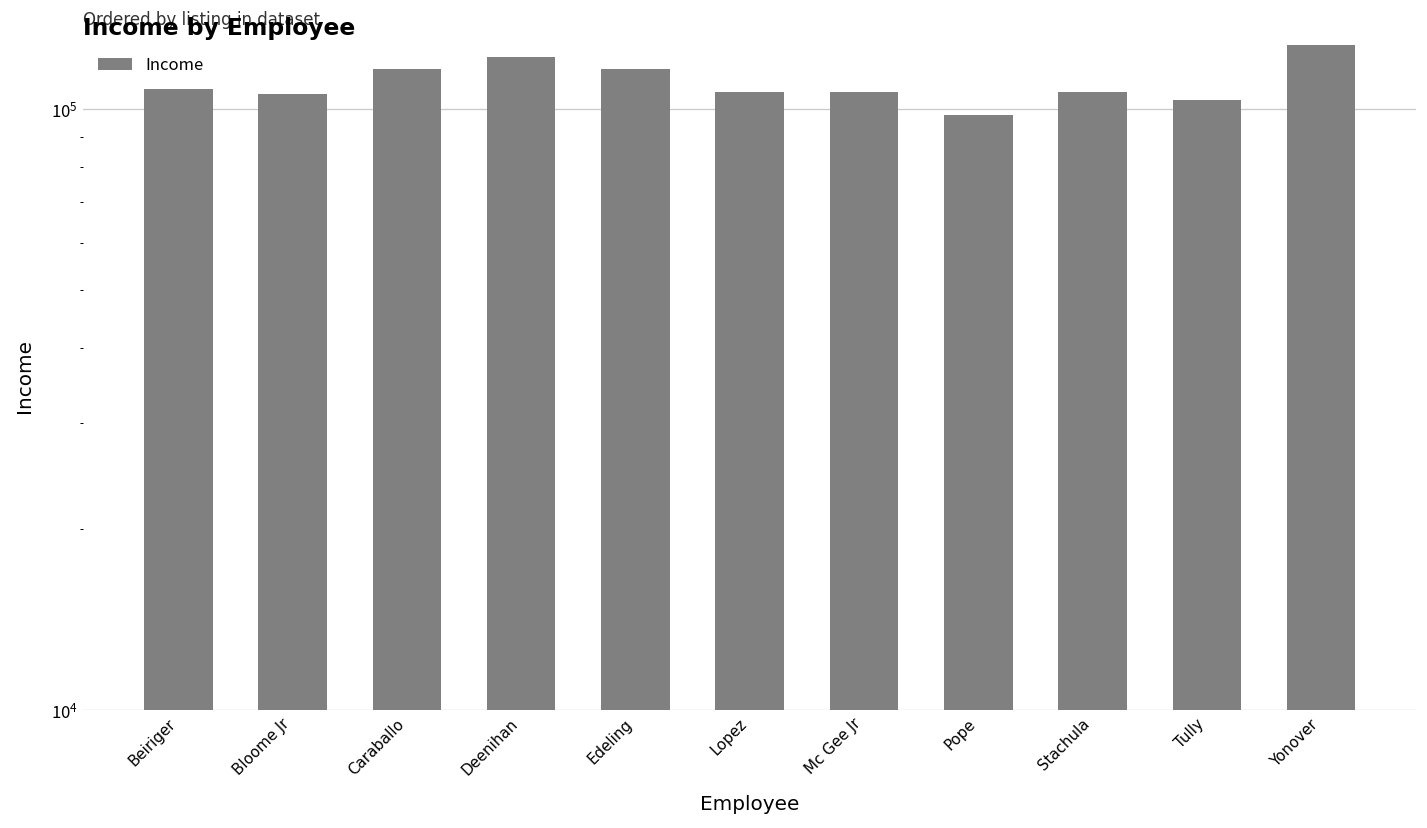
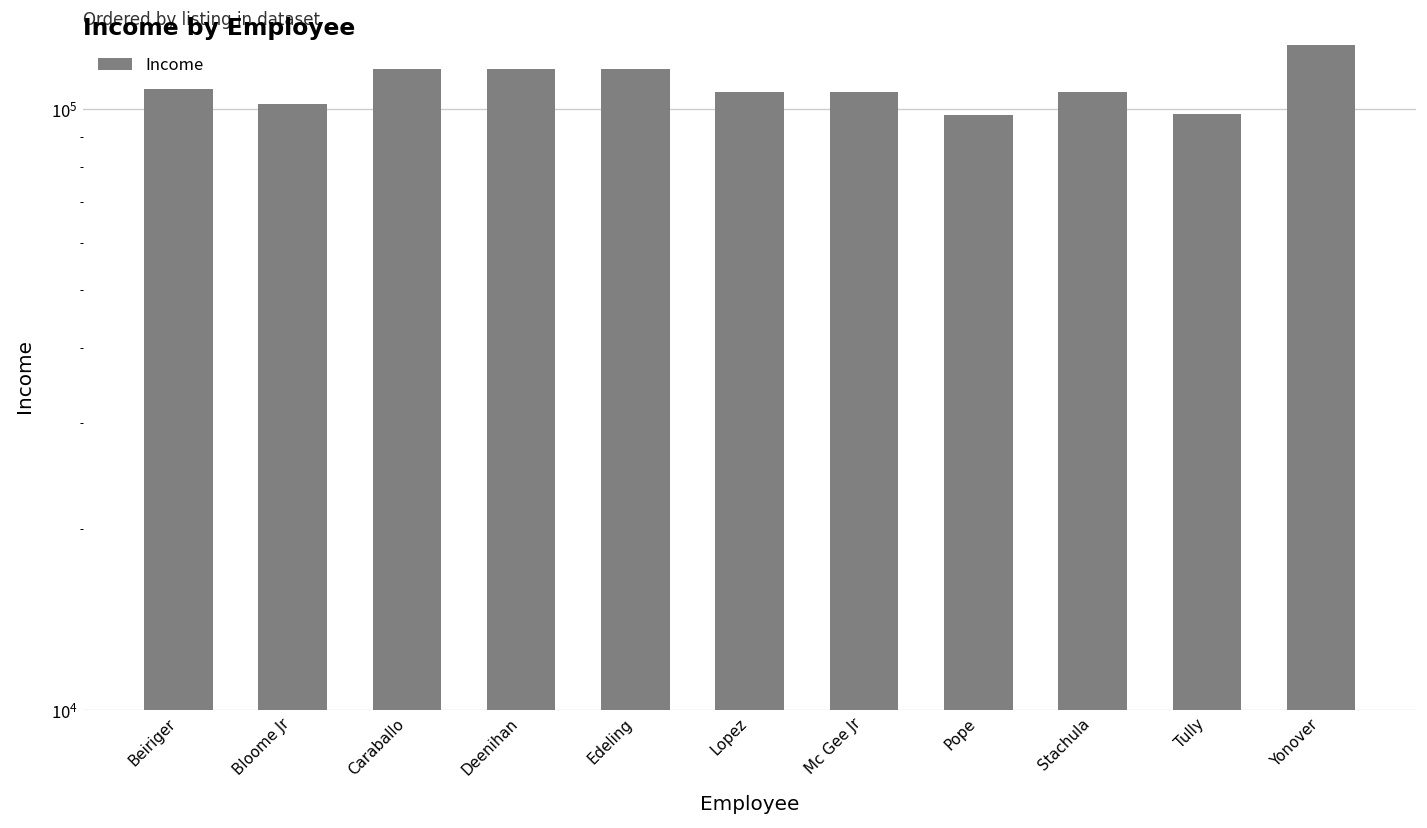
Bloome Jr: 106000 -> 102000
Deenihan: 122000 -> 117000
Tully: 104000 -> 98000
